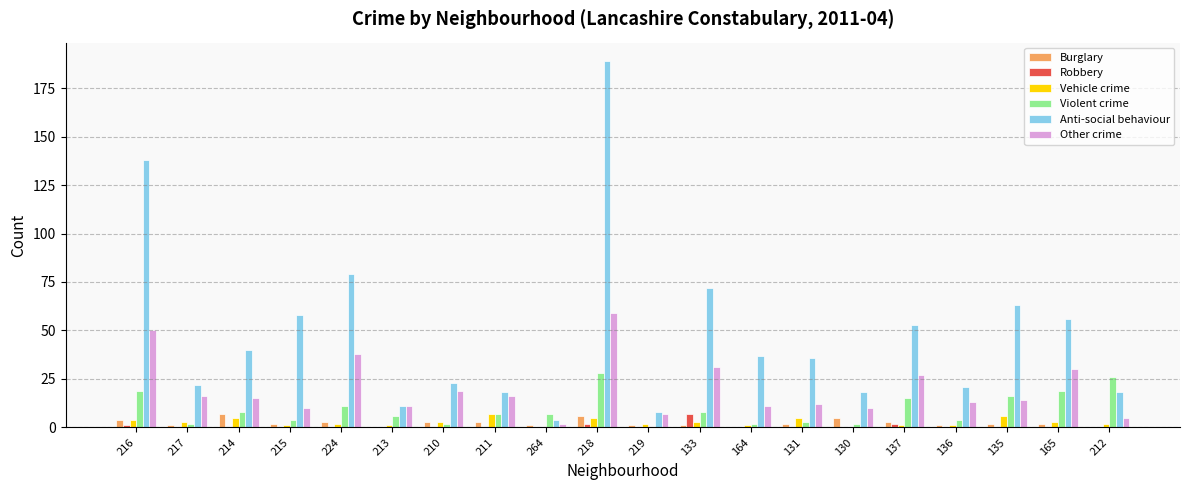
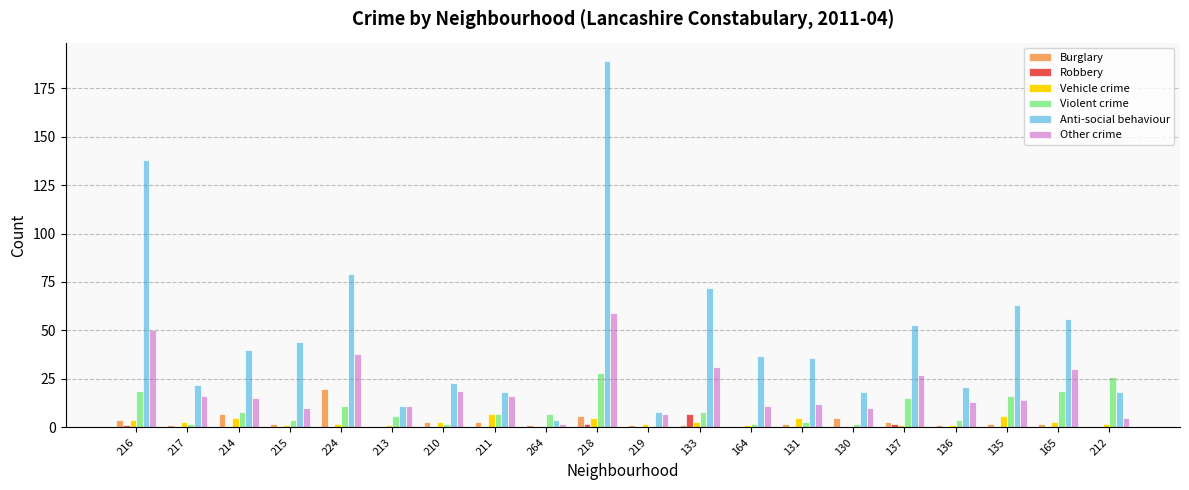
Anti-social behaviour, 215: 58 -> 44
Burglary, 224: 3 -> 20
